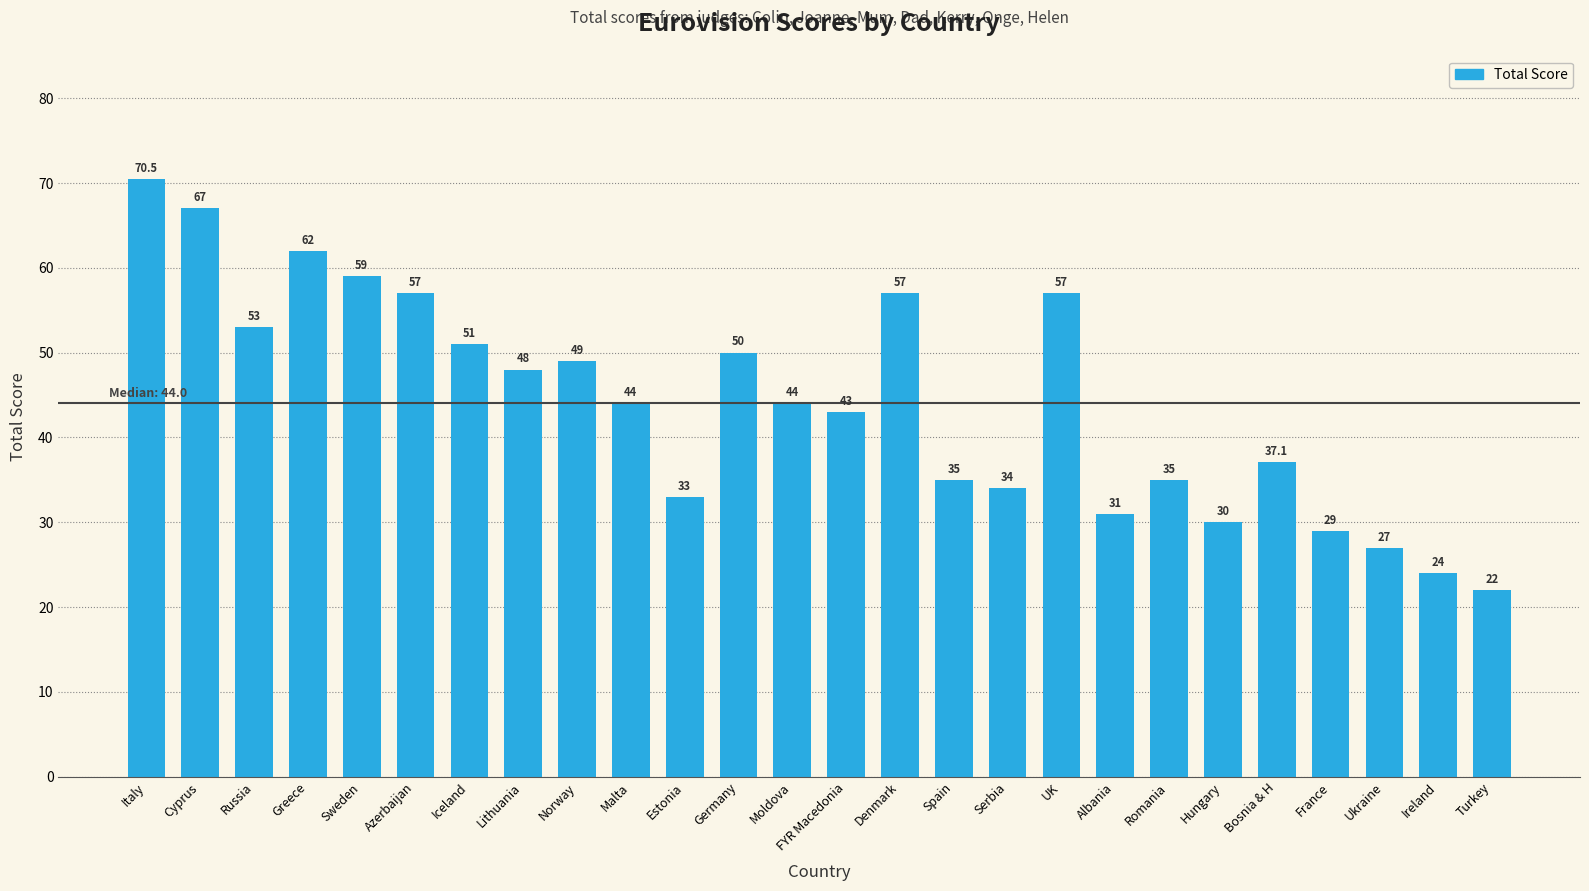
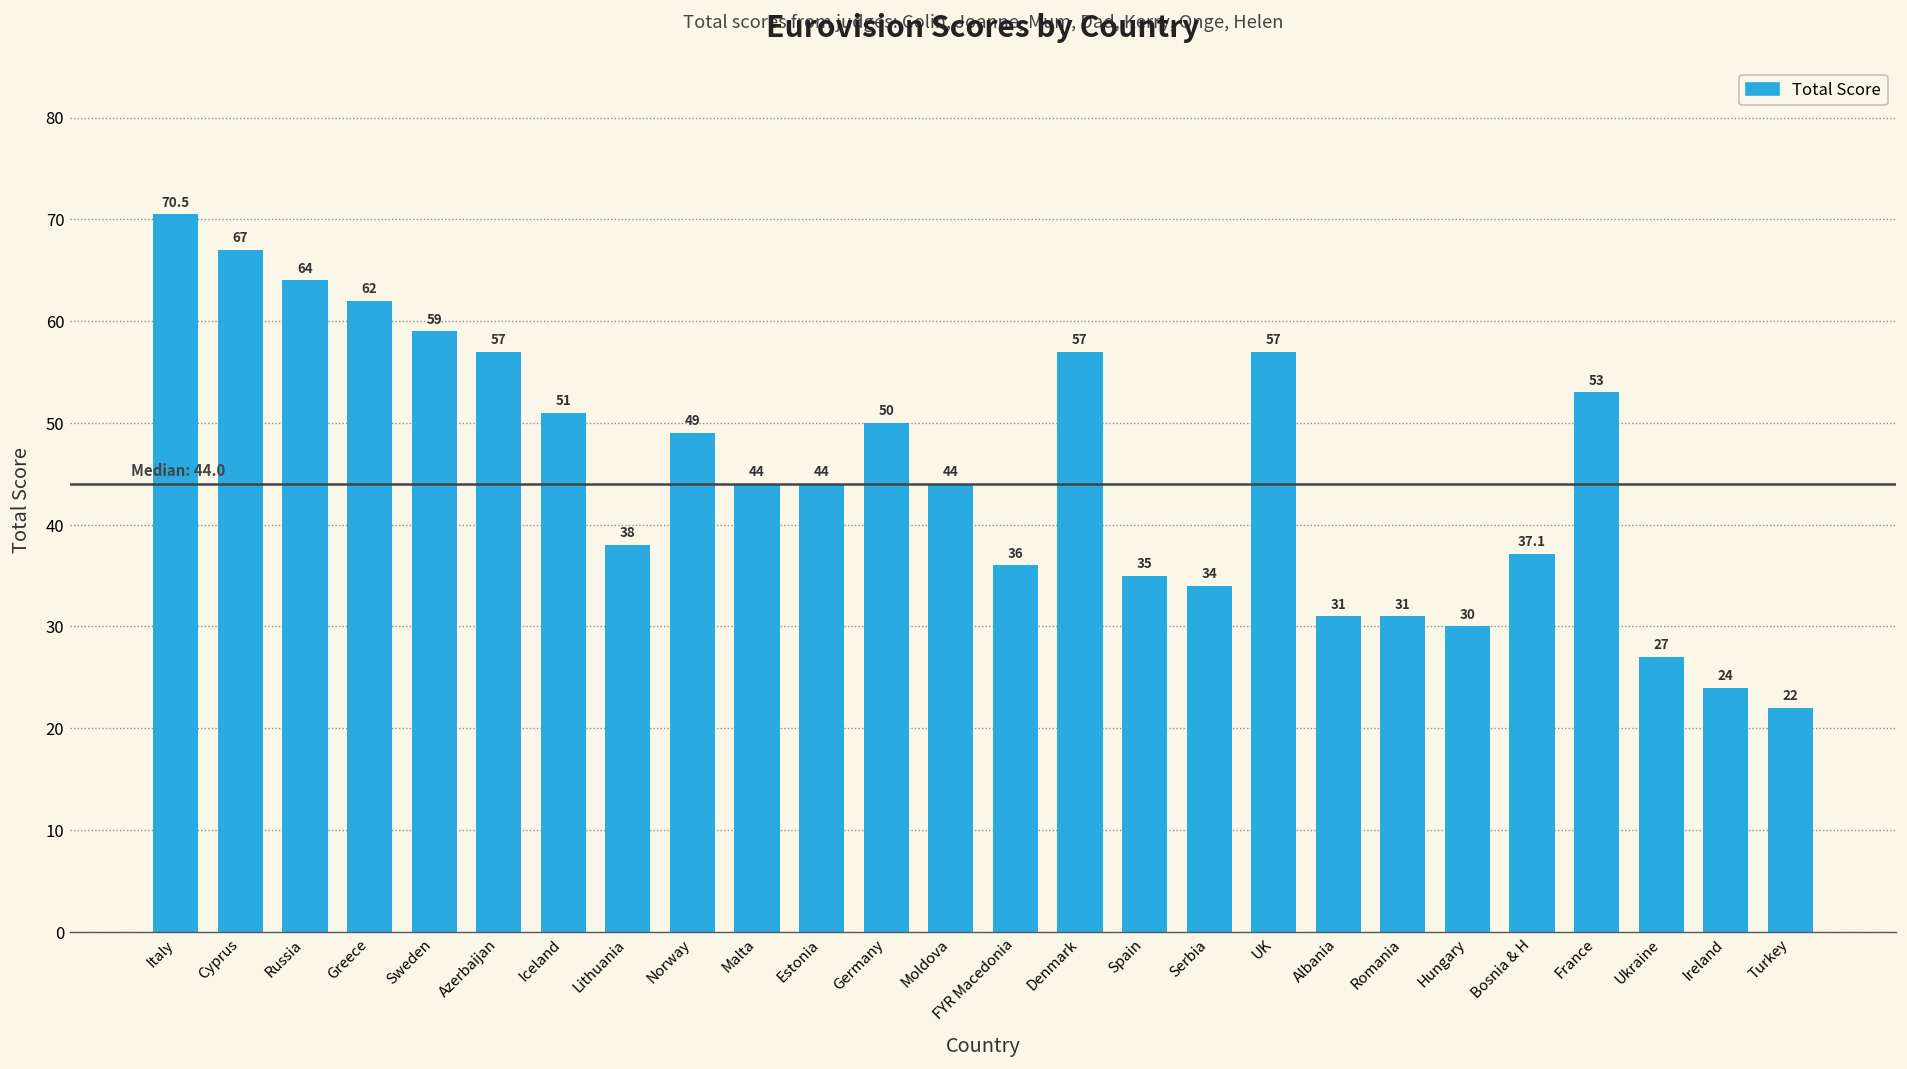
Russia: 53 -> 64
Lithuania: 48 -> 38
Estonia: 33 -> 44
FYR Macedonia: 43 -> 36
Romania: 35 -> 31
France: 29 -> 53
